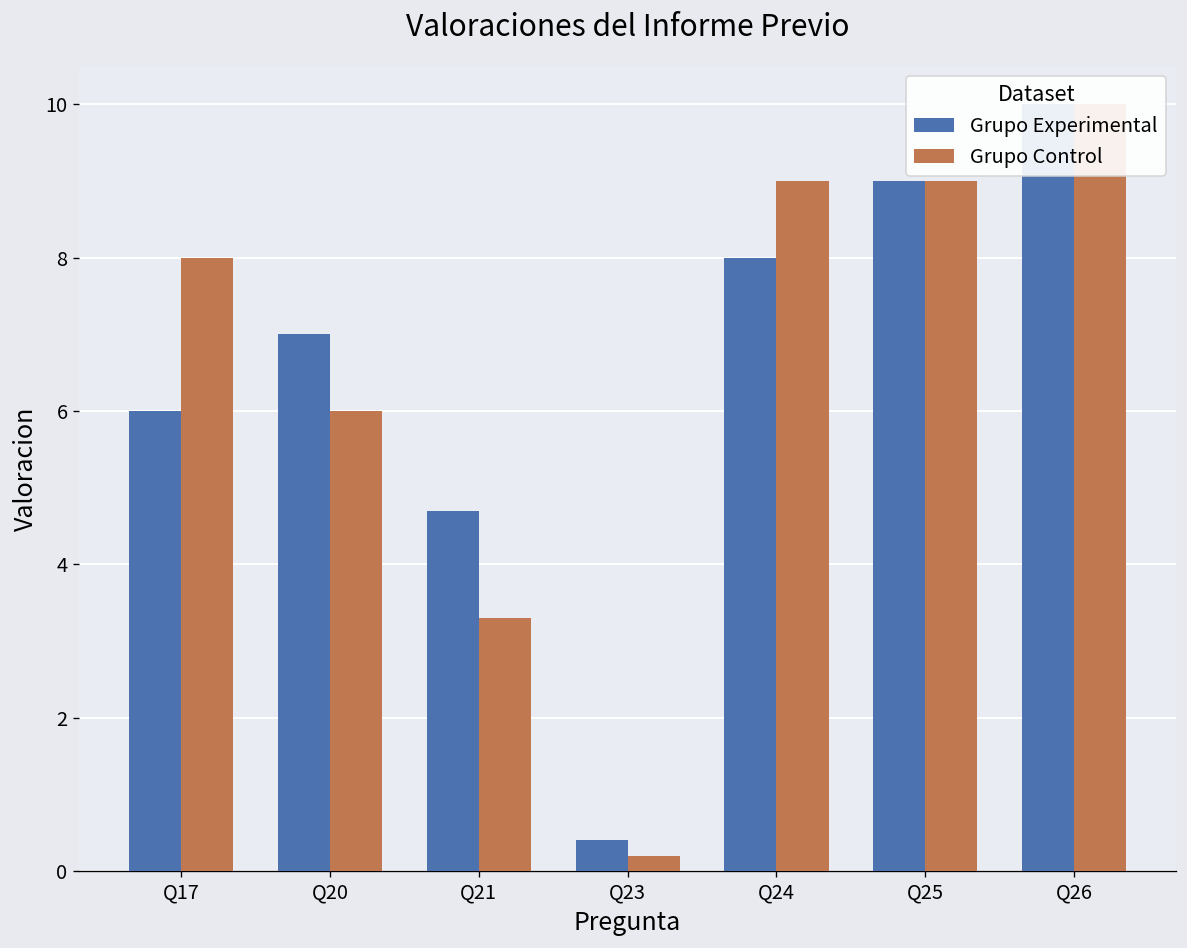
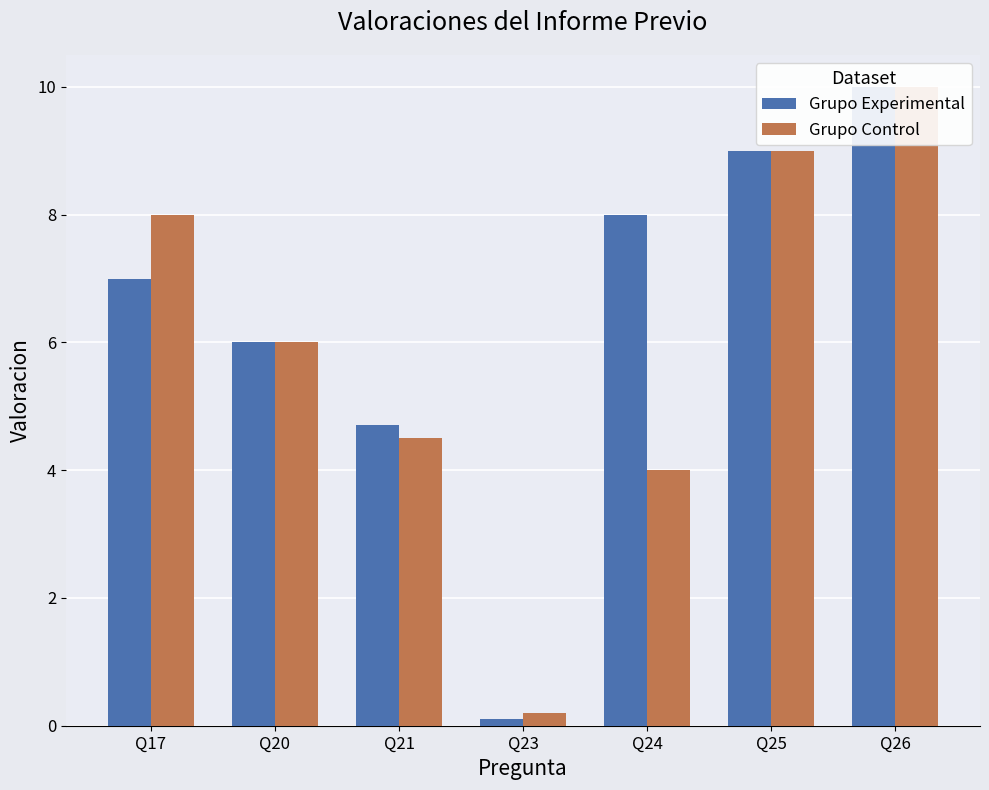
Grupo Experimental, Q17: 6 -> 7
Grupo Experimental, Q20: 7 -> 6
Grupo Control, Q21: 3.3 -> 4.5
Grupo Experimental, Q23: 0.4 -> 0.1
Grupo Control, Q24: 9 -> 4
